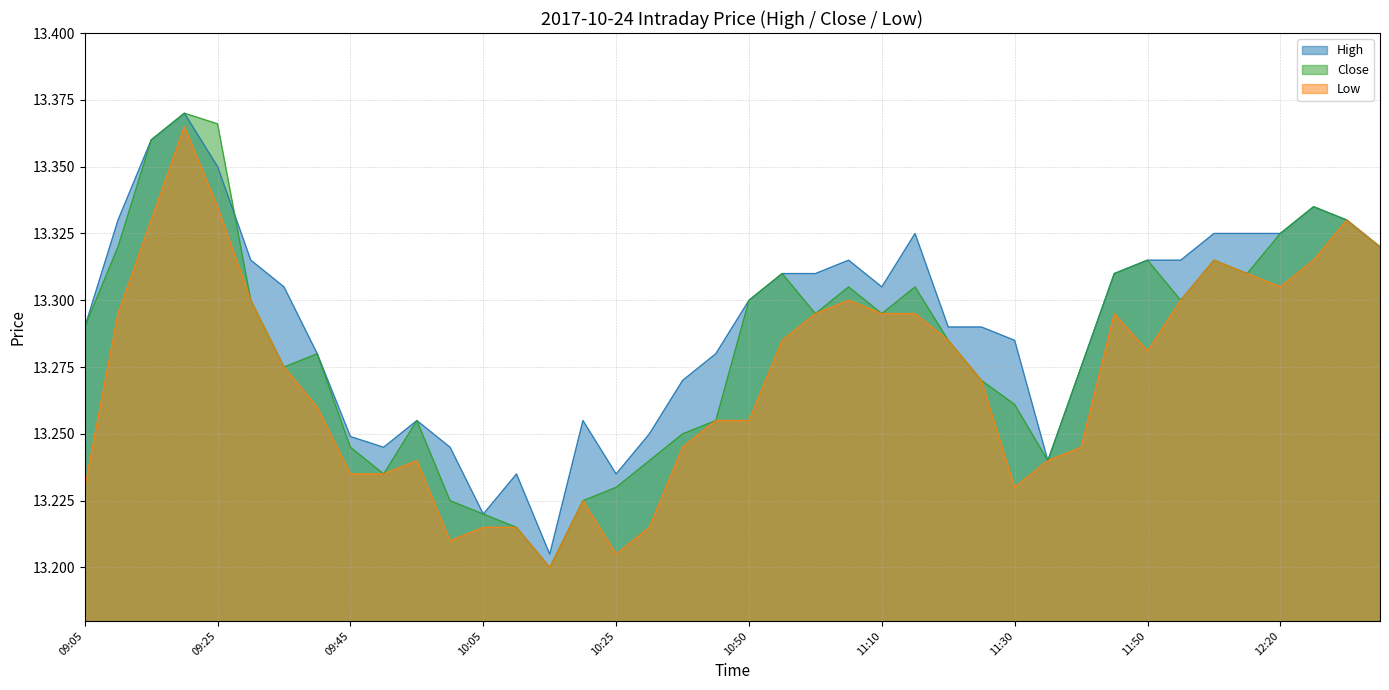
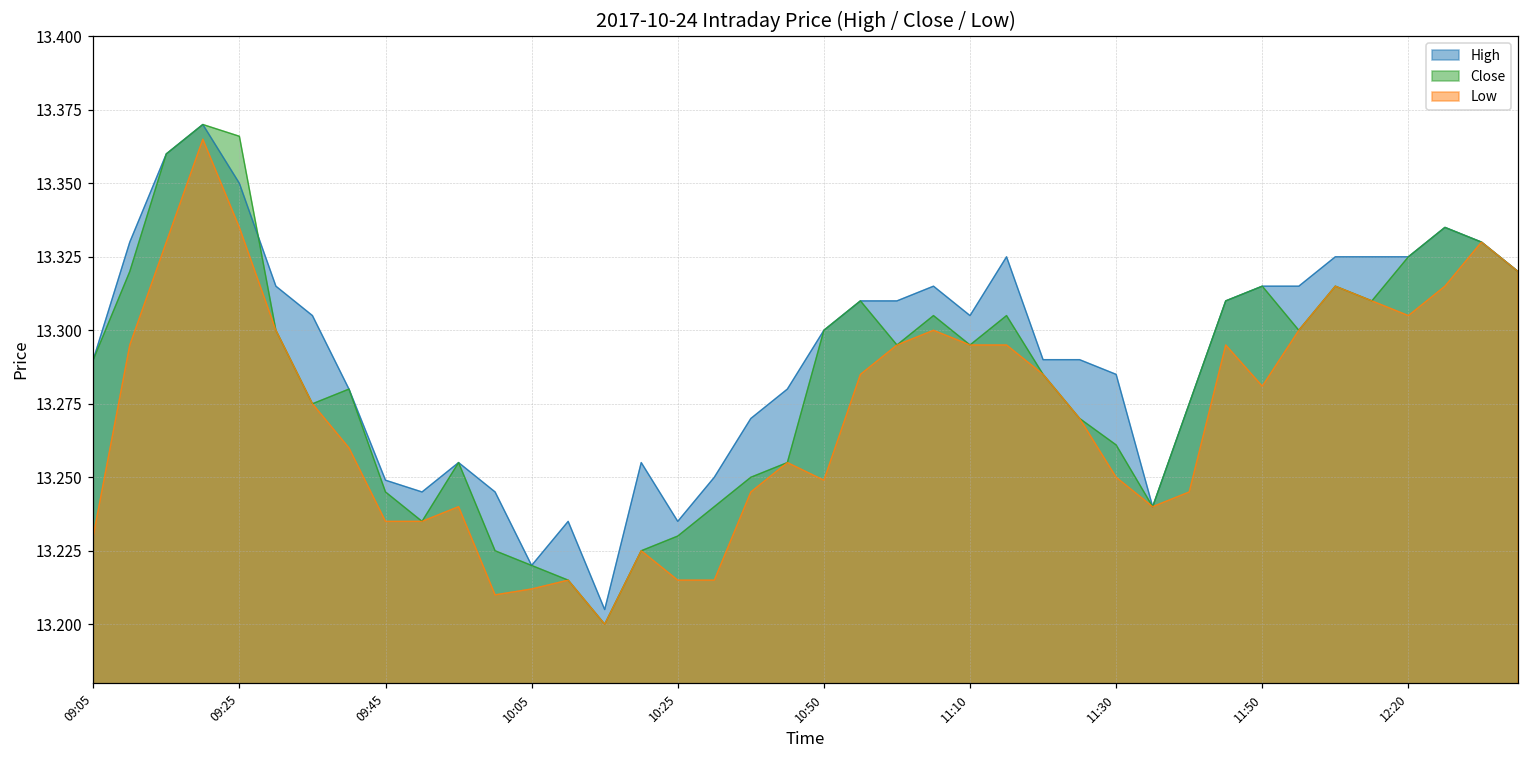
Low, 10:05: 13.215 -> 13.212
Low, 10:25: 13.205 -> 13.215
Low, 10:50: 13.255 -> 13.249
Low, 11:30: 13.23 -> 13.25
